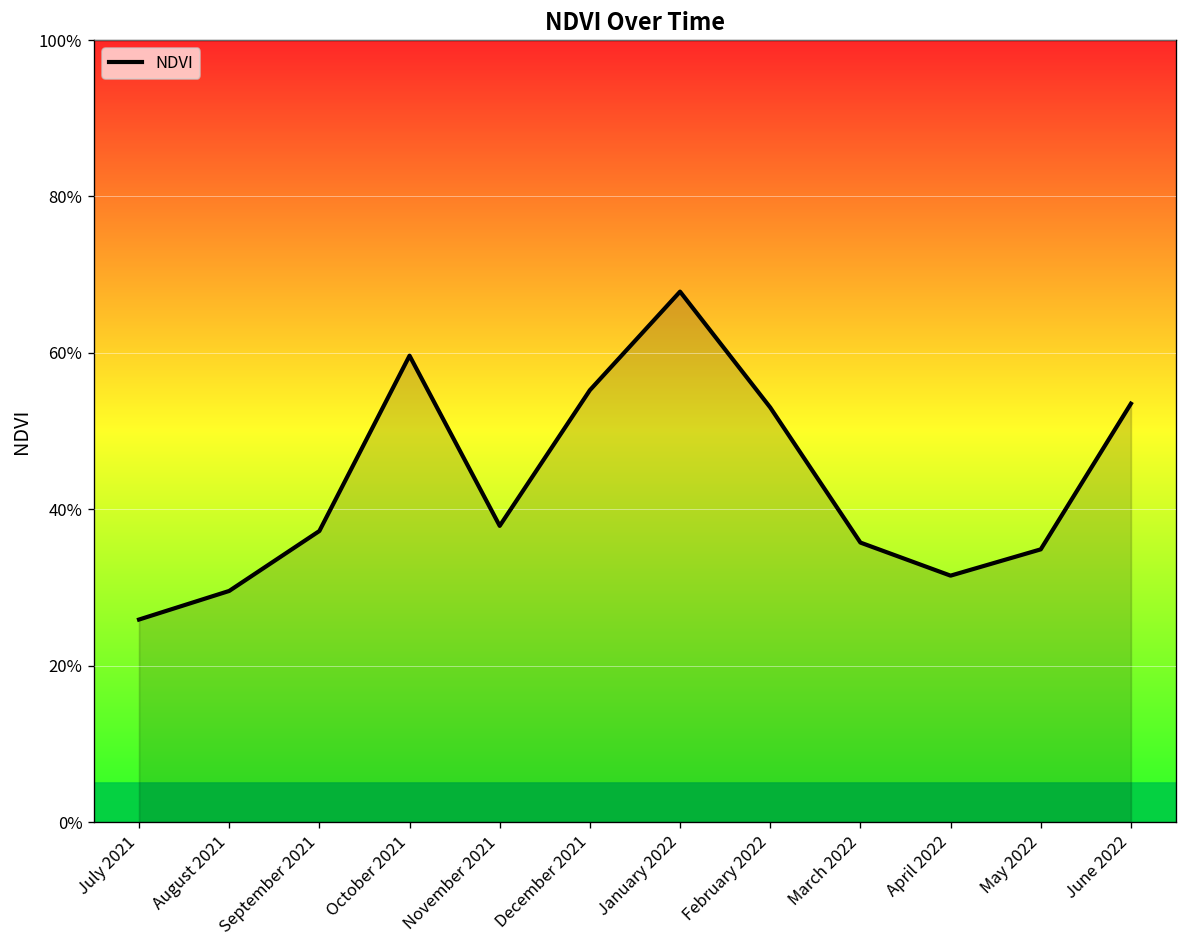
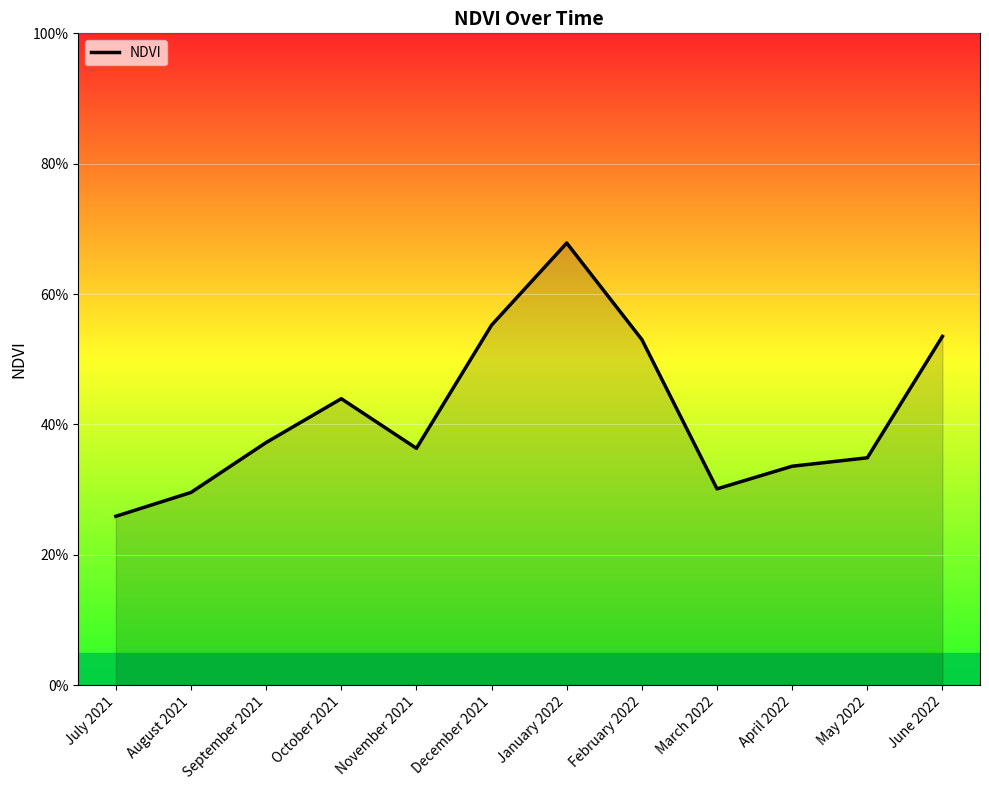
October 2021: 60% -> 44%
November 2021: 38% -> 36%
March 2022: 36% -> 30%
April 2022: 32% -> 34%
